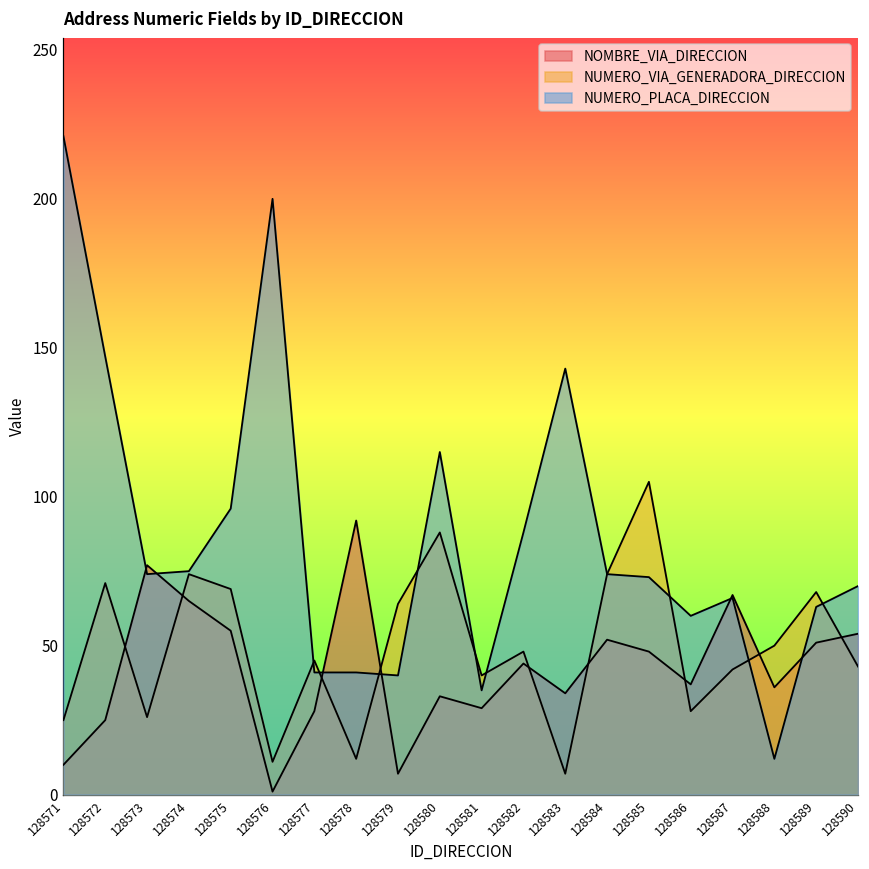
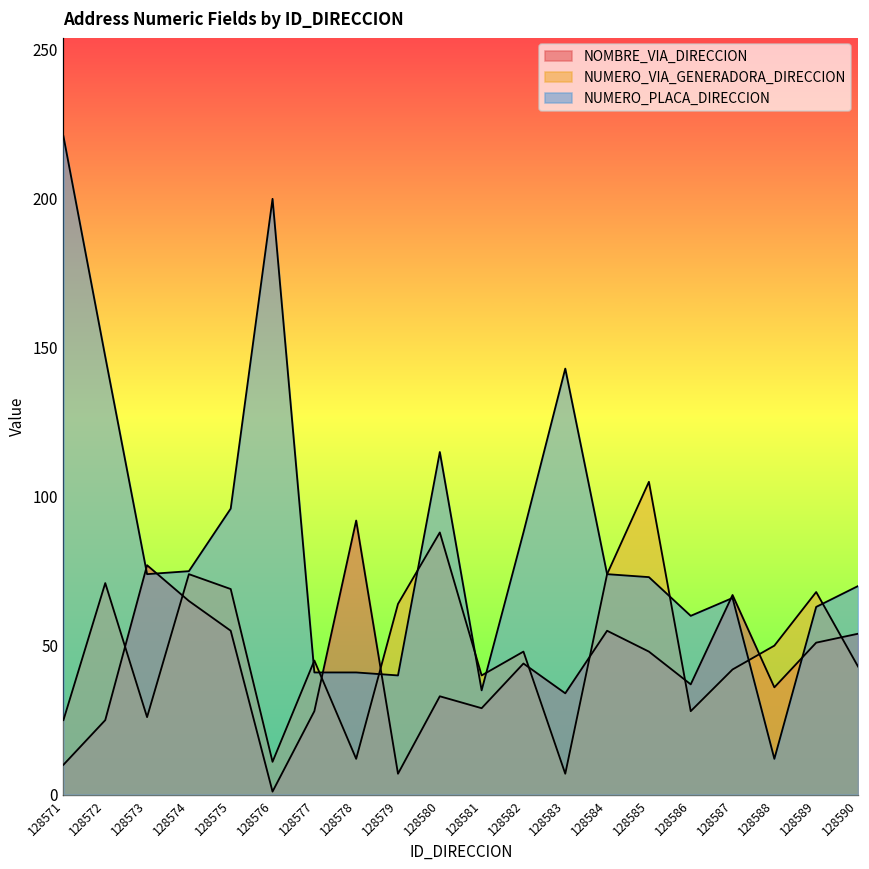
NOMBRE_VIA_DIRECCION, 128584: 52 -> 55
